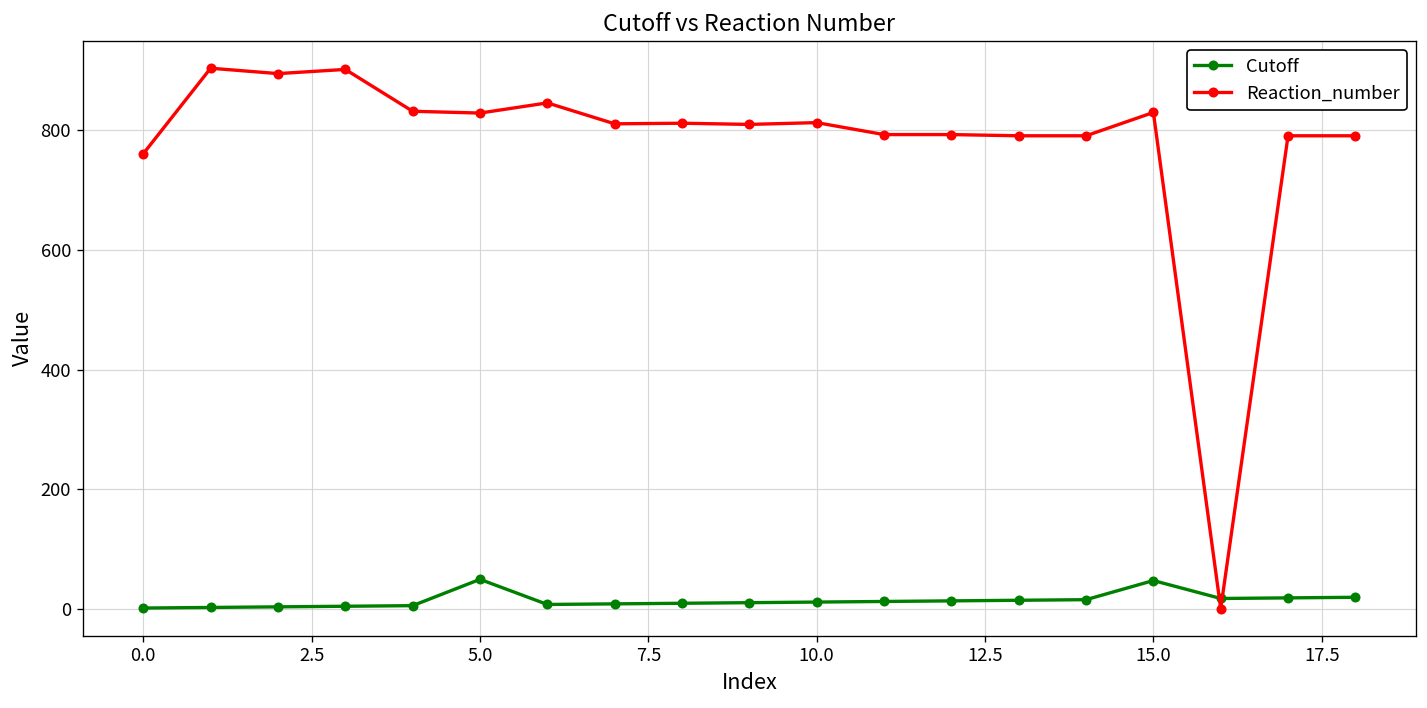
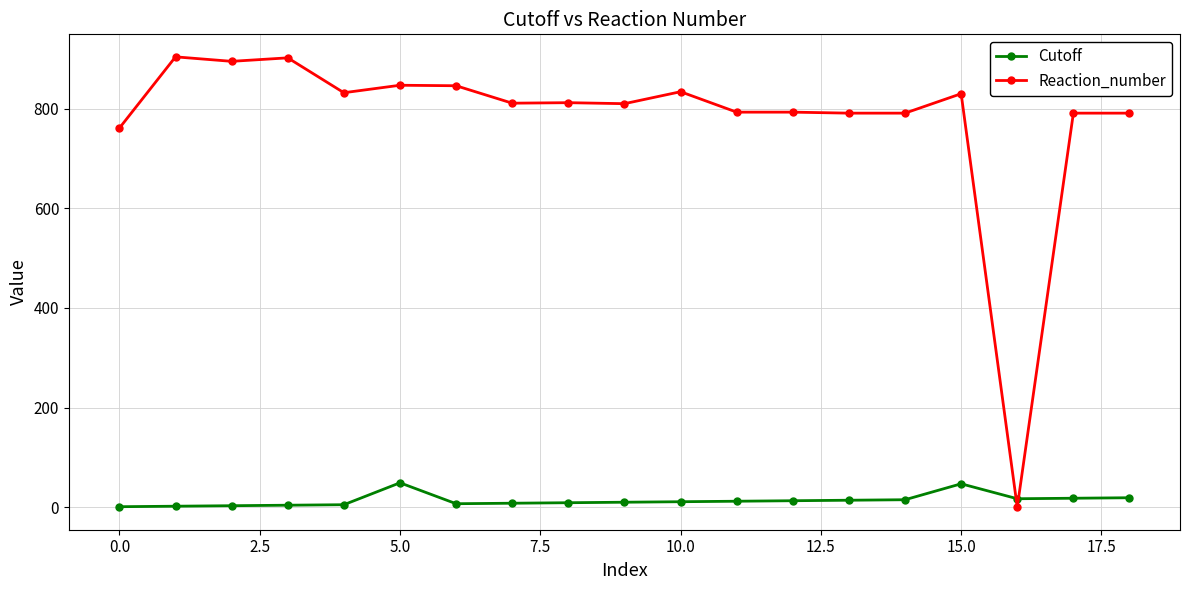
Reaction_number, 5.0: 830 -> 850
Reaction_number, 10.0: 810 -> 830
